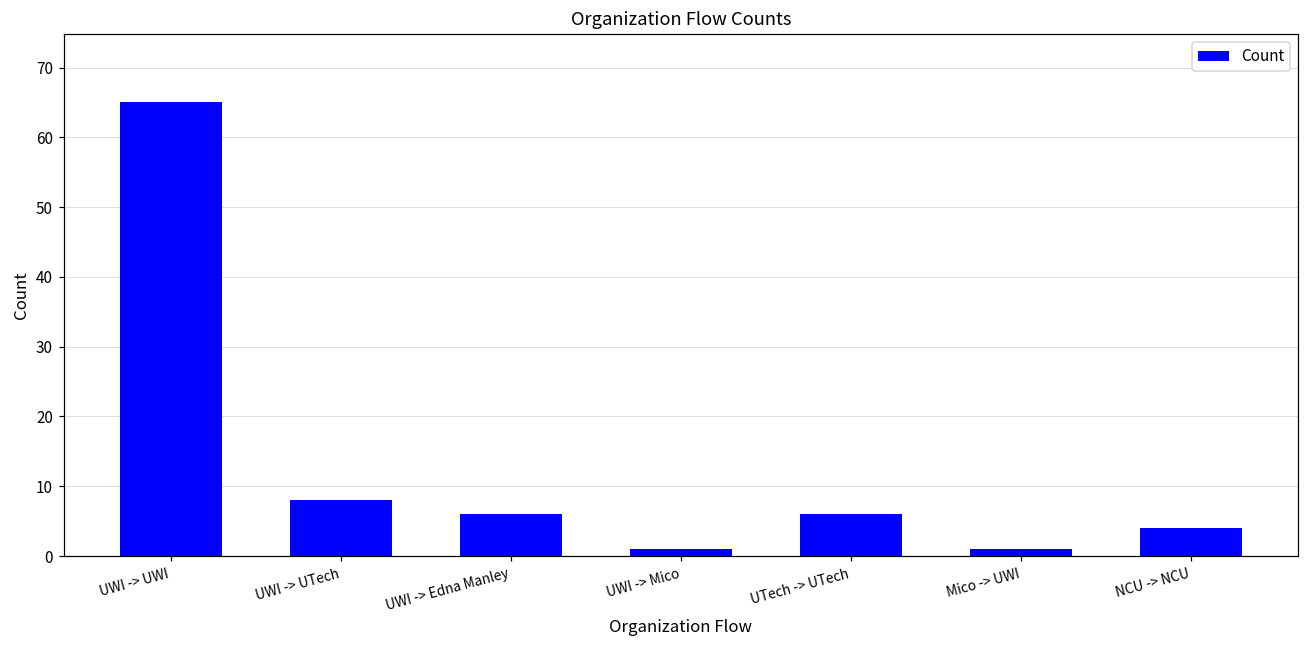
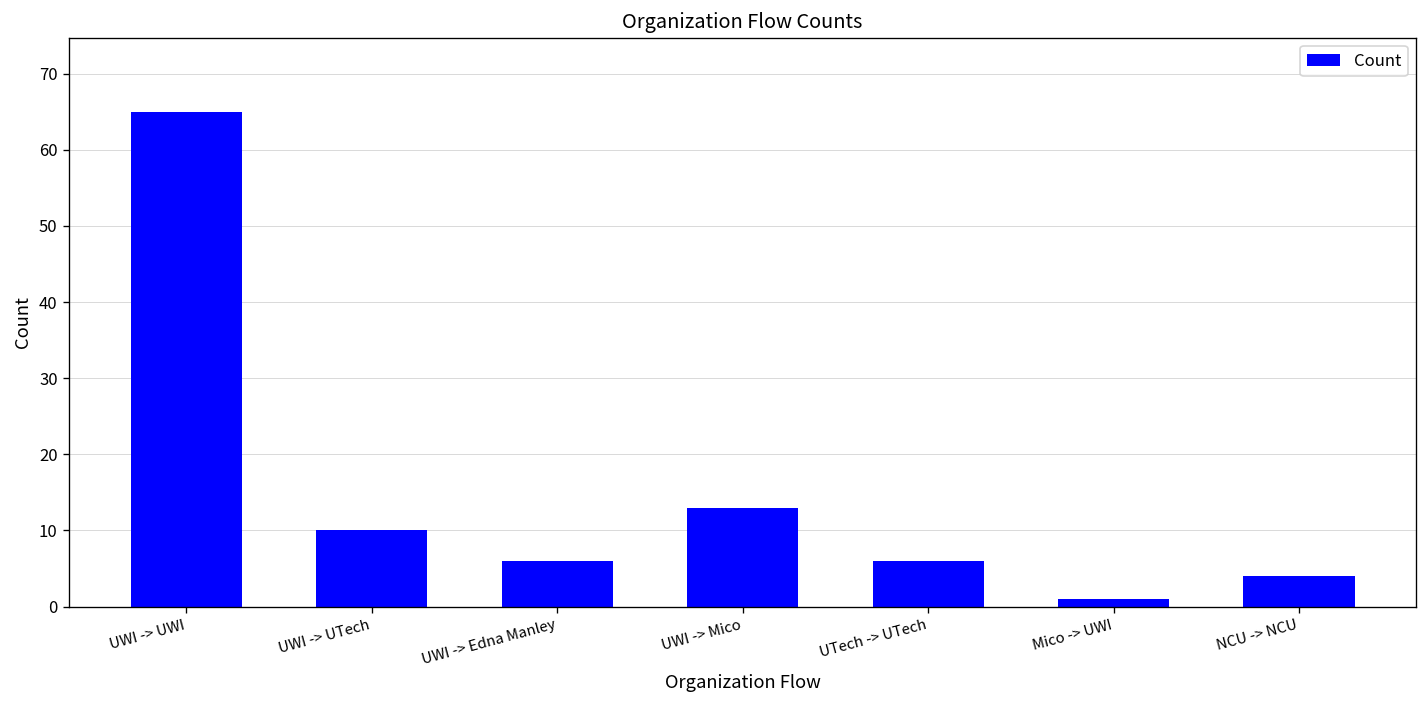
UWI -> UTech: 8 -> 10
UWI -> Mico: 1 -> 13
